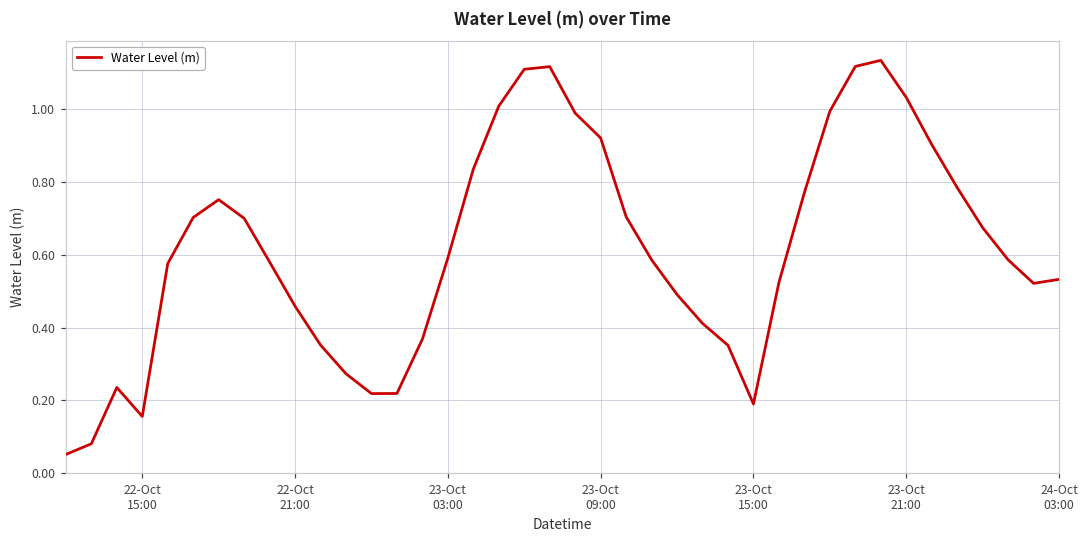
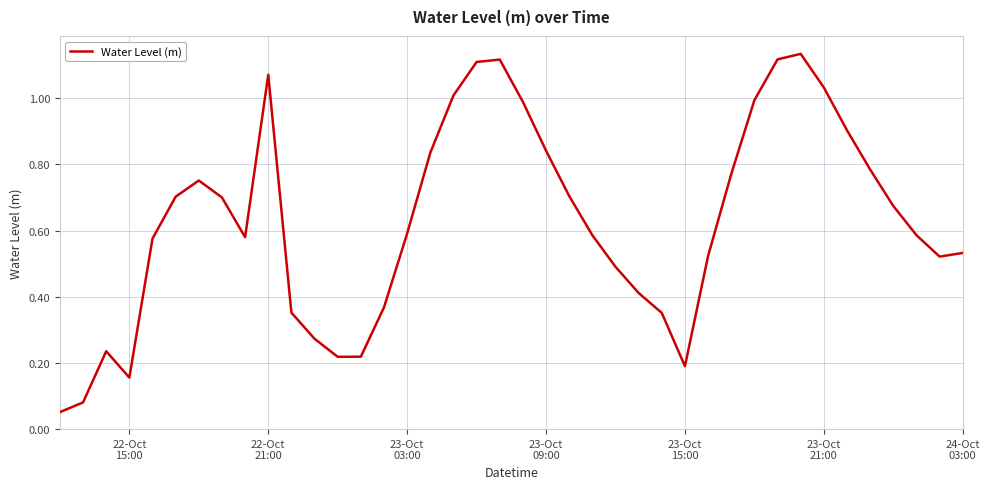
22-Oct 21:00: 0.46 -> 1.07
23-Oct 09:00: 0.92 -> 0.84
